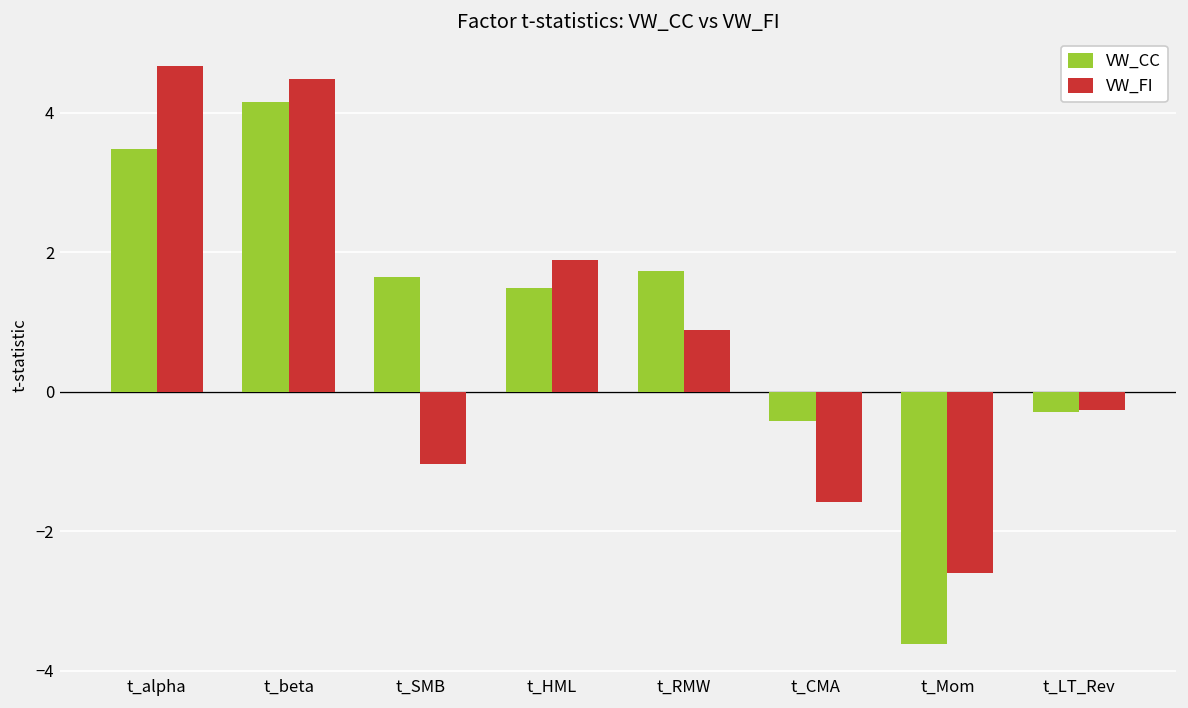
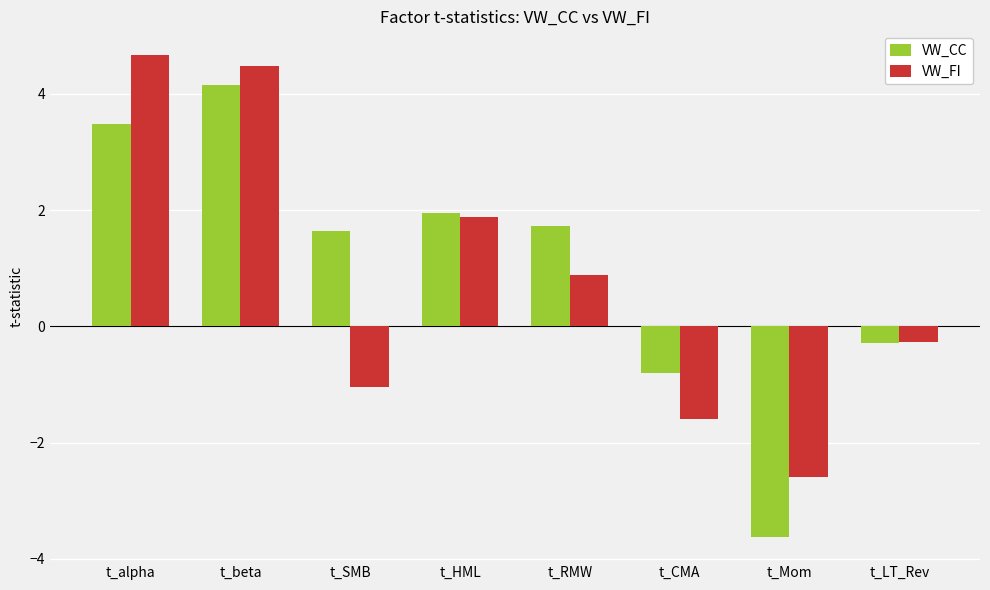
VW_CC, t_HML: 1.5 -> 1.9
VW_CC, t_CMA: -0.4 -> -0.8
